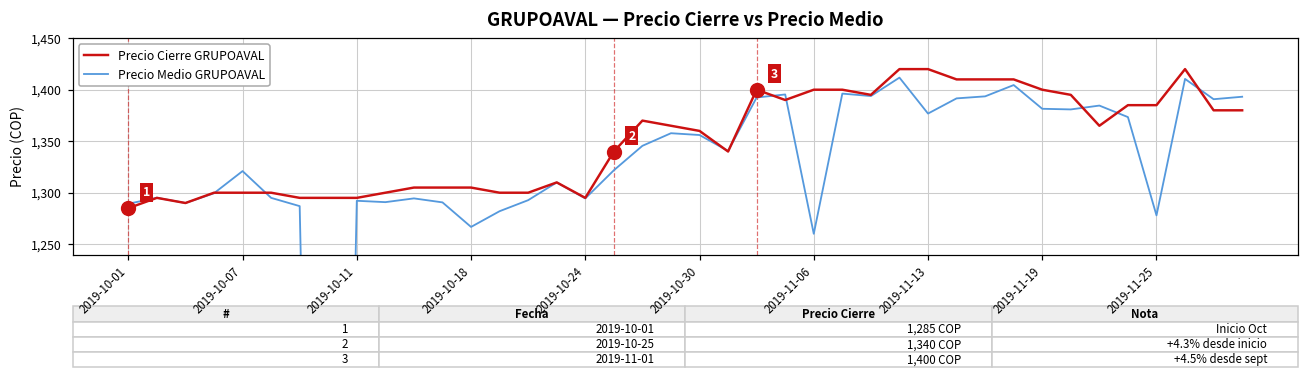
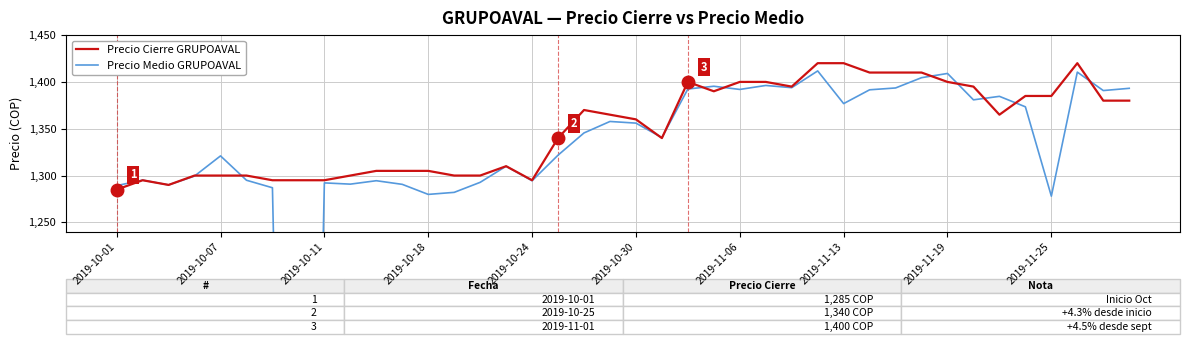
Precio Medio GRUPOAVAL, 2019-10-18: 1,270 -> 1,280
Precio Medio GRUPOAVAL, 2019-11-06: 1,260 -> 1,390
Precio Medio GRUPOAVAL, 2019-11-19: 1,380 -> 1,410
